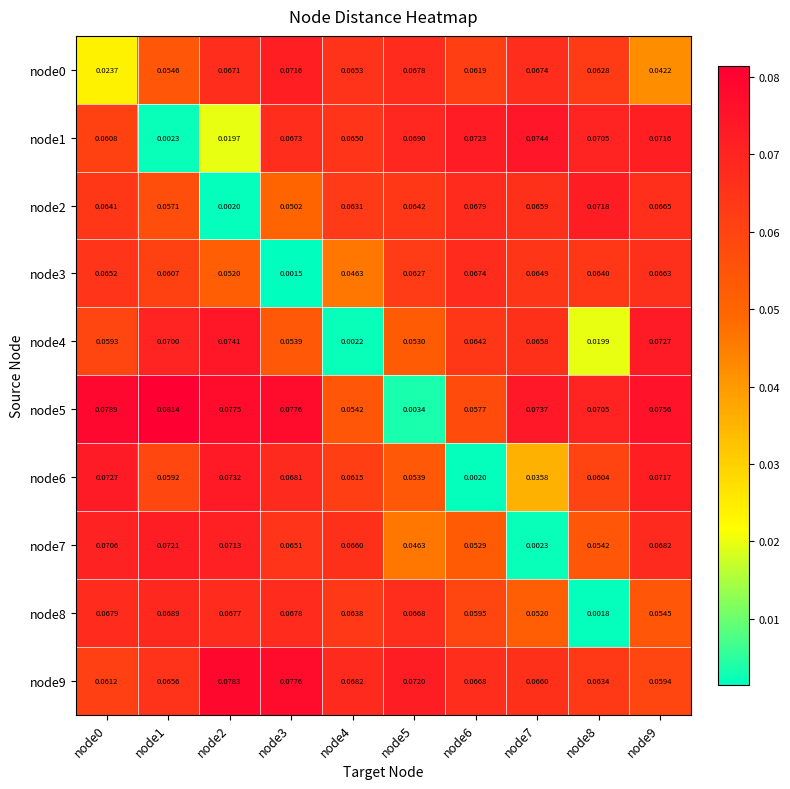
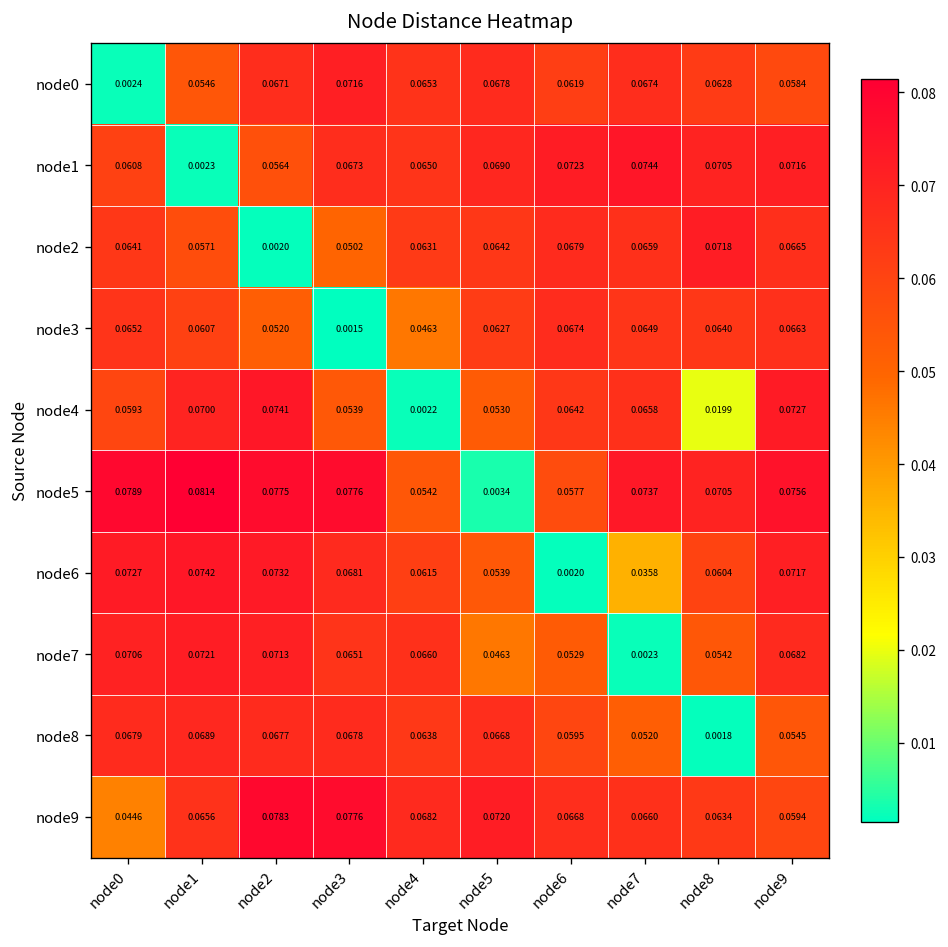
node0, node0: 0.0237 -> 0.0024
node0, node9: 0.0422 -> 0.0584
node1, node2: 0.0197 -> 0.0564
node6, node1: 0.0592 -> 0.0742
node9, node0: 0.0612 -> 0.0446
